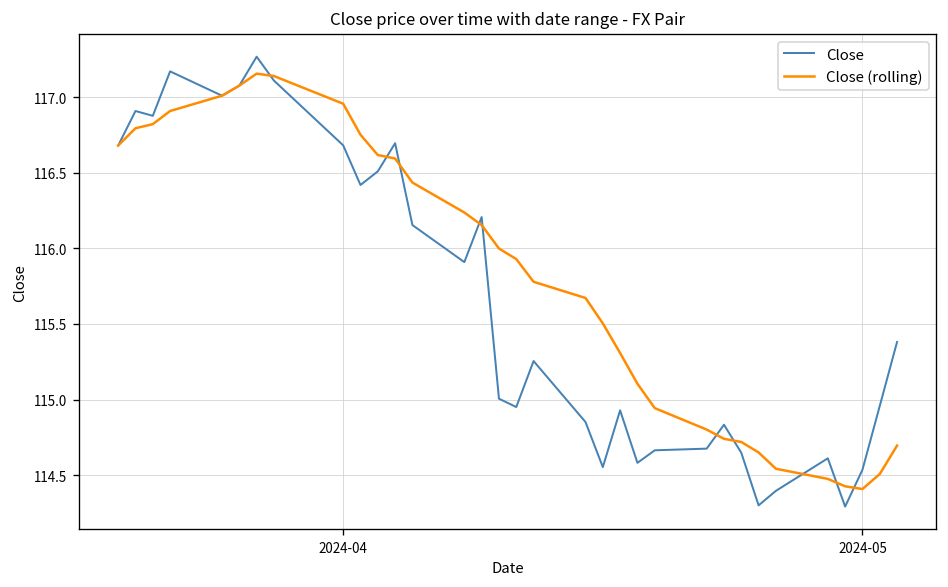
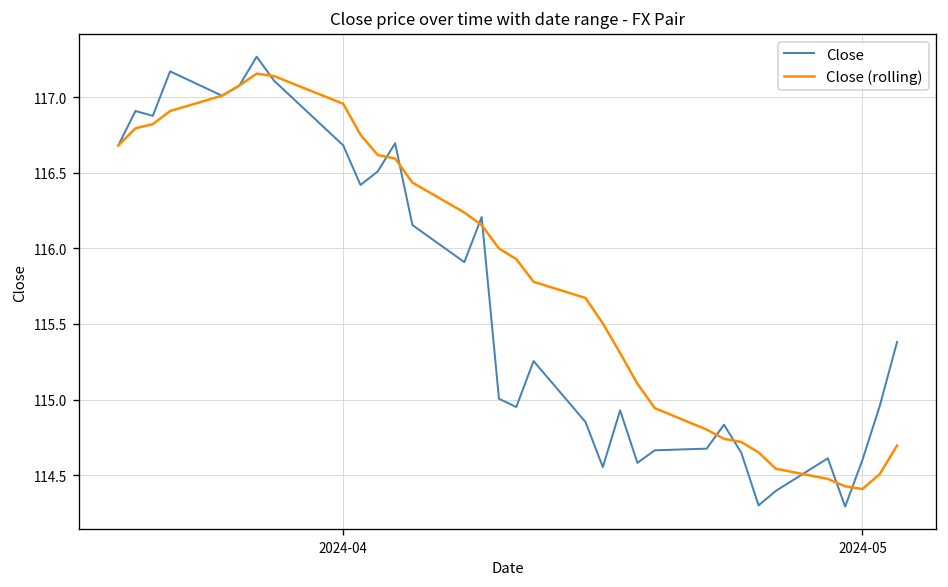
Close, 2024-05: 114.54 -> 114.60
